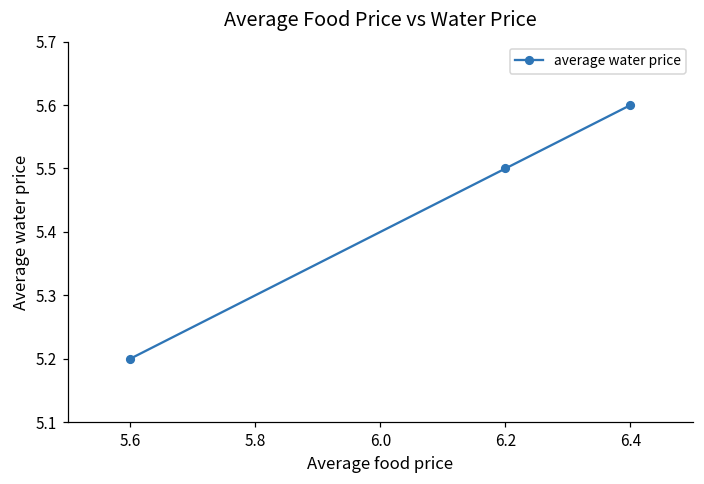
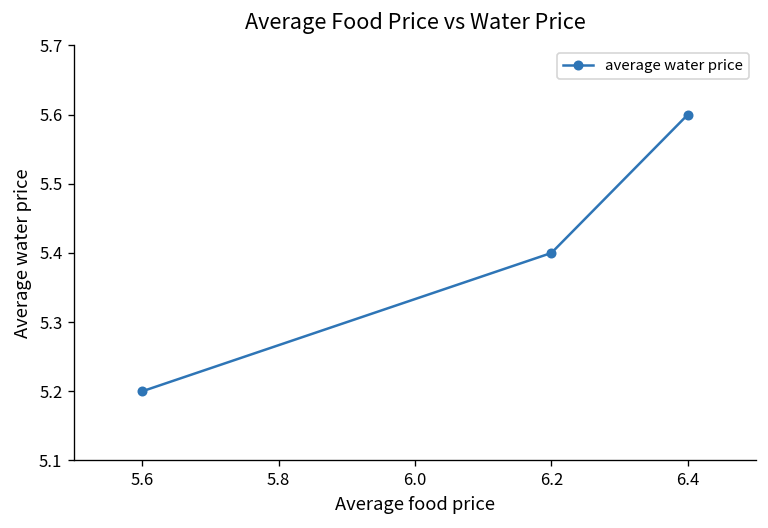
6.2: 5.5 -> 5.4
